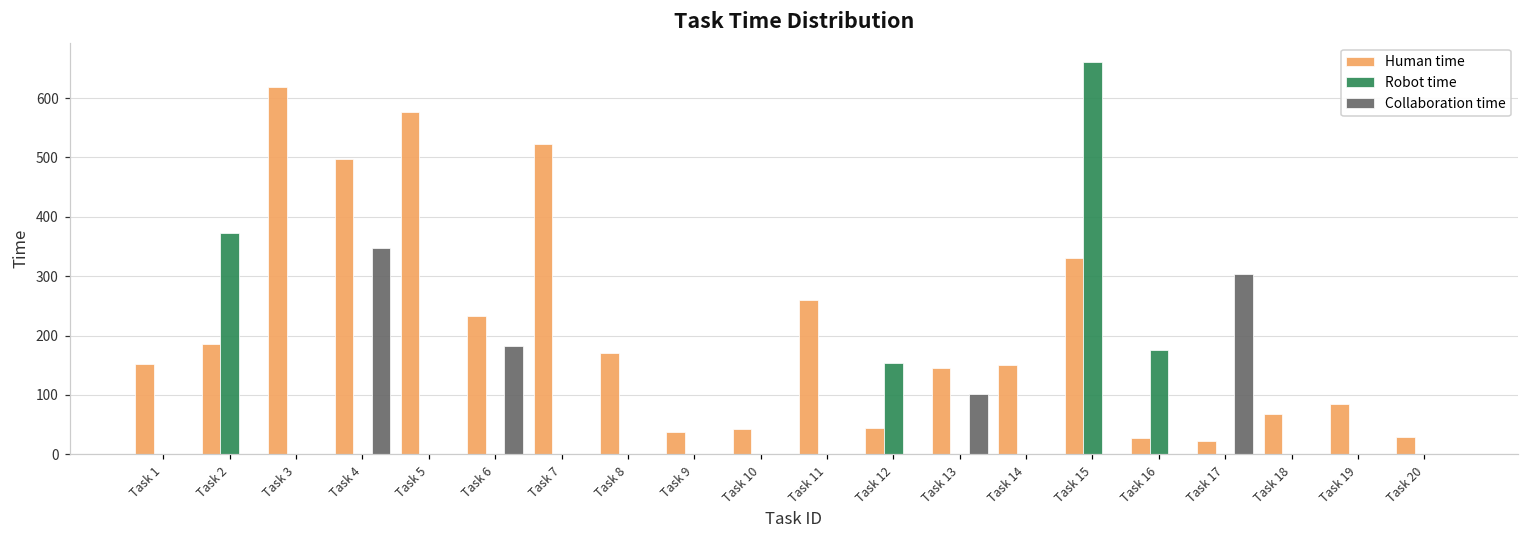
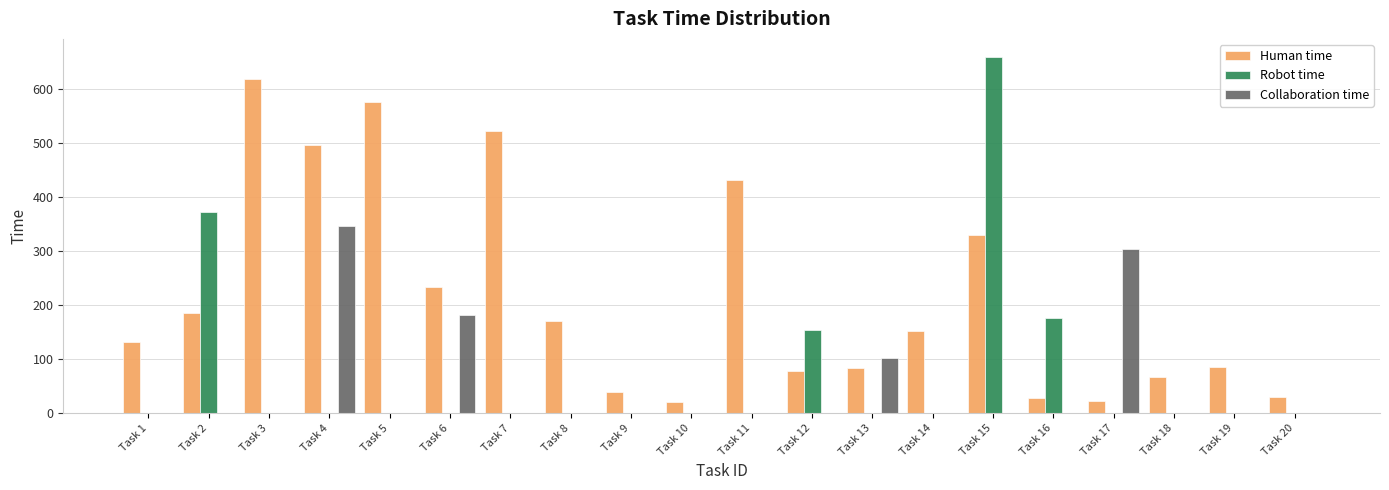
Human time, Task 1: 150 -> 130
Human time, Task 10: 40 -> 20
Human time, Task 11: 260 -> 430
Human time, Task 12: 40 -> 80
Human time, Task 13: 150 -> 80
